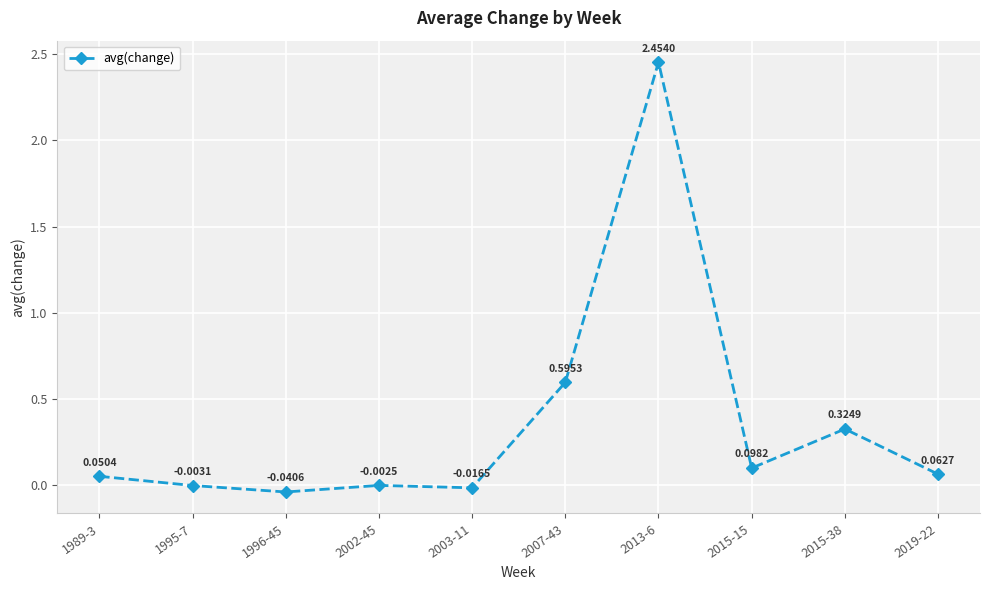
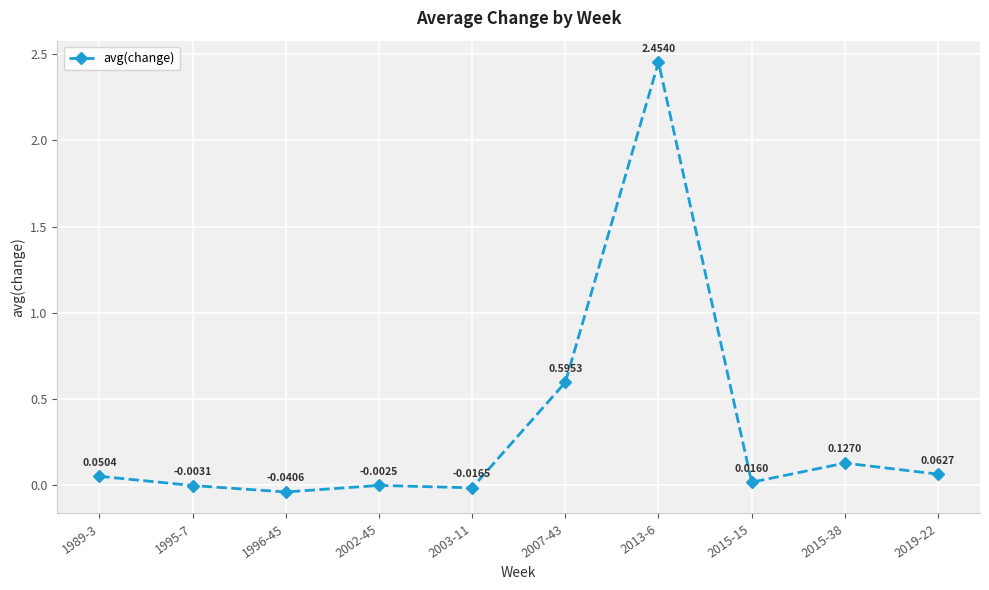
2015-15: 0.0982 -> 0.0160
2015-38: 0.3249 -> 0.1270
